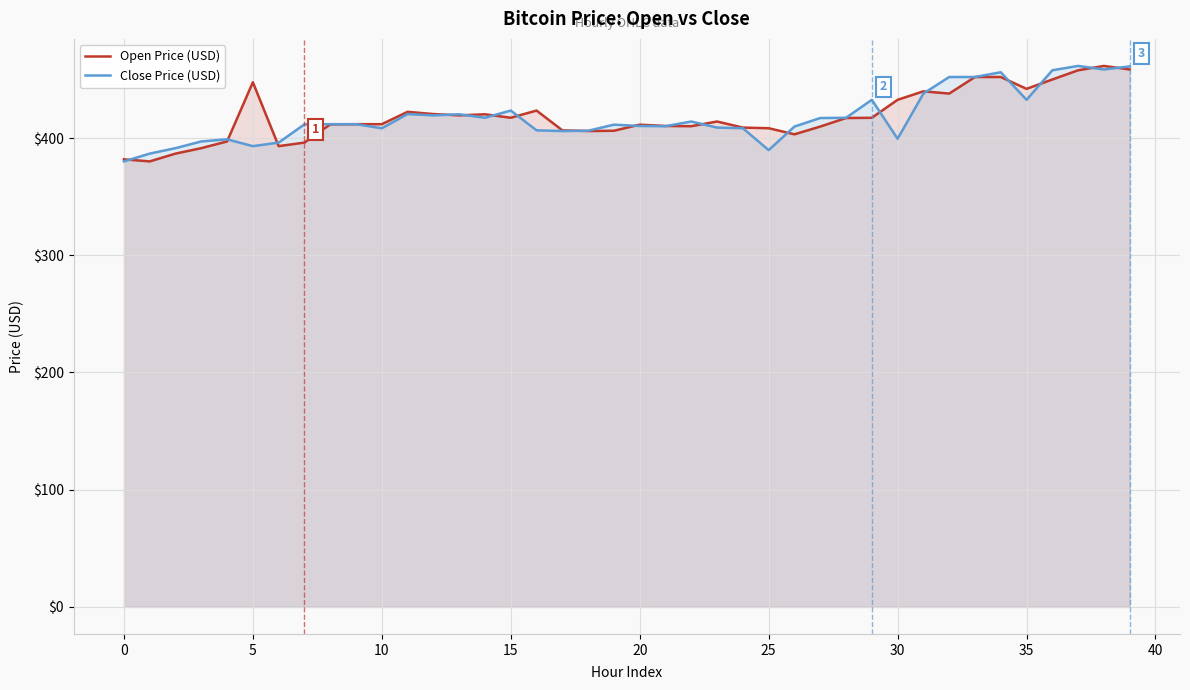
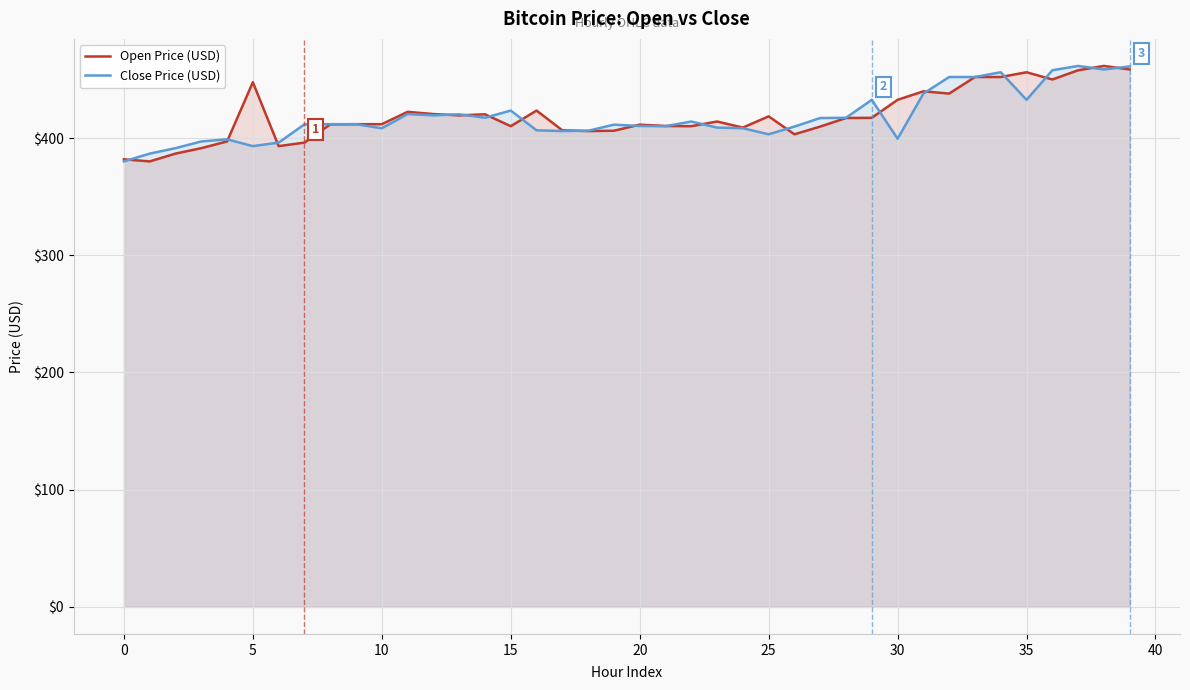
Open Price (USD), 15: $417 -> $410
Open Price (USD), 25: $408 -> $418
Close Price (USD), 25: $390 -> $403
Open Price (USD), 35: $442 -> $456
